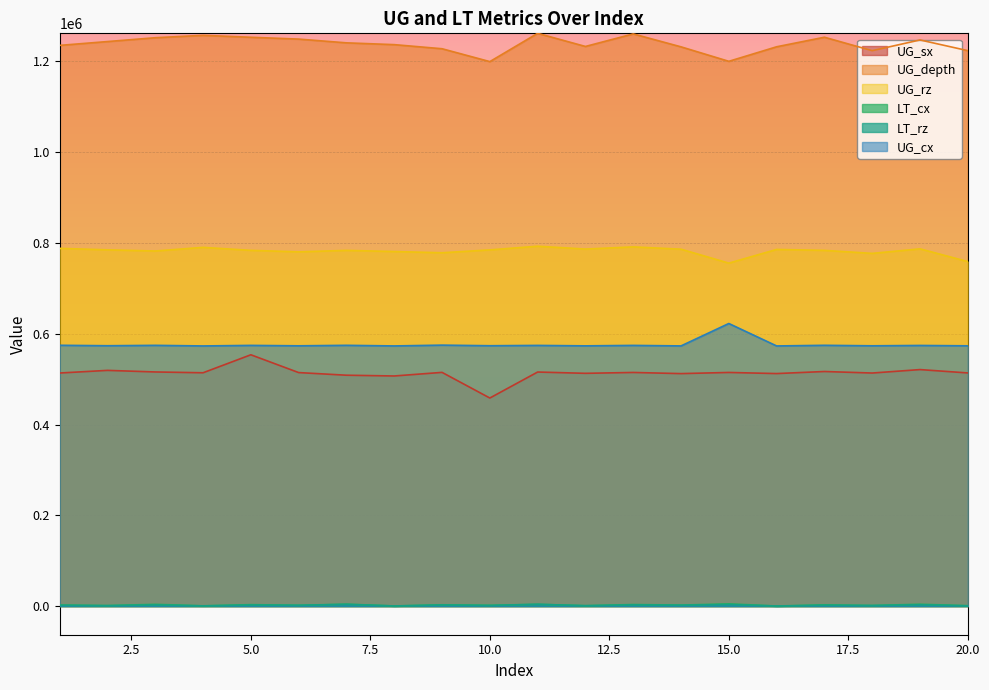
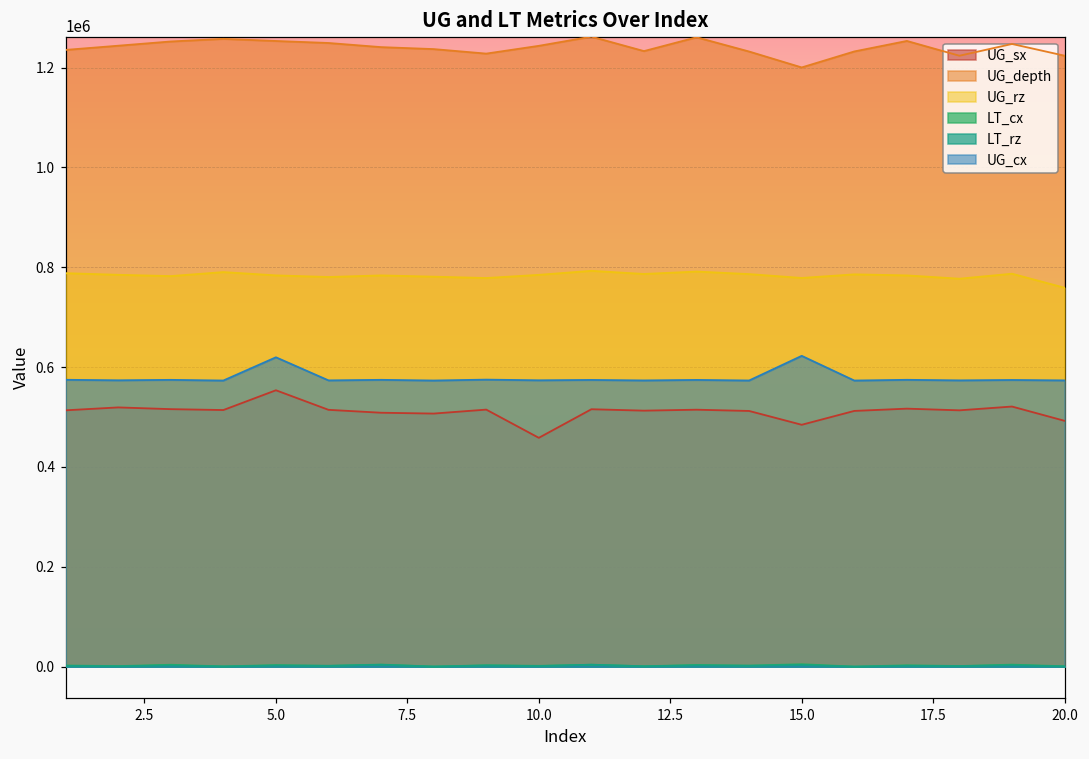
UG_cx, 5.0: 570000 -> 620000
UG_depth, 10.0: 1200000 -> 1240000
UG_sx, 15.0: 510000 -> 480000
UG_rz, 15.0: 760000 -> 780000
UG_sx, 20.0: 510000 -> 490000
